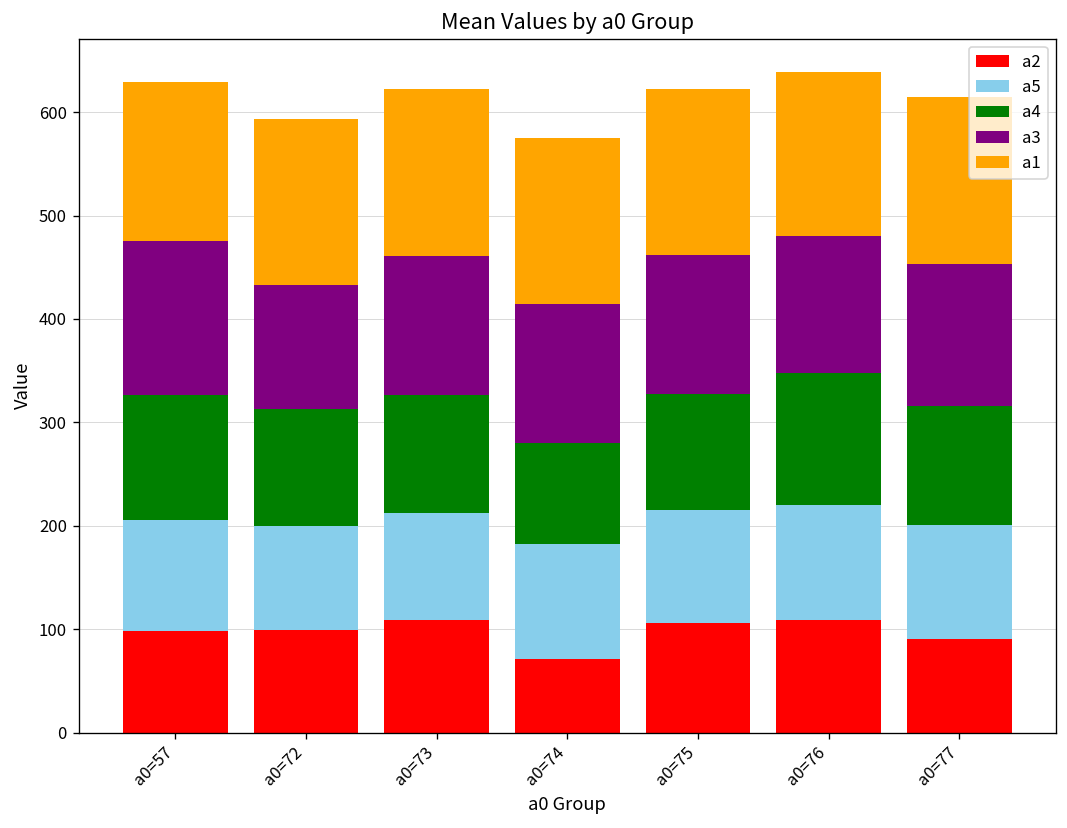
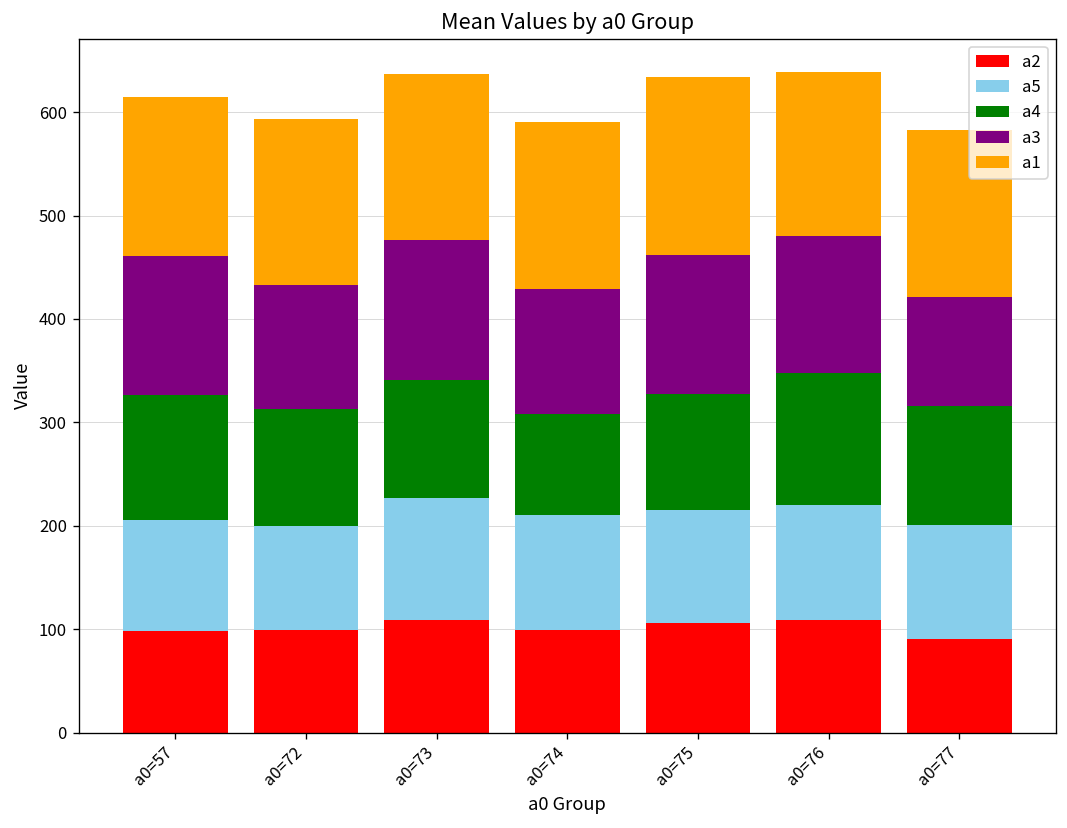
a3, a0=57: 150 -> 140
a5, a0=73: 100 -> 120
a2, a0=74: 70 -> 100
a3, a0=74: 130 -> 120
a1, a0=75: 160 -> 170
a3, a0=77: 140 -> 110
